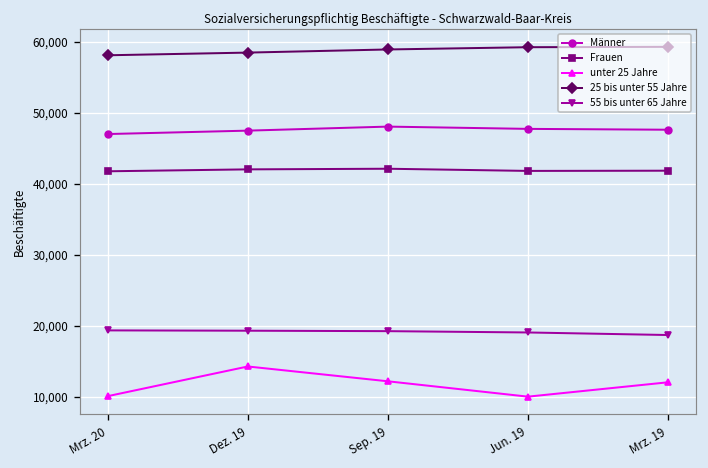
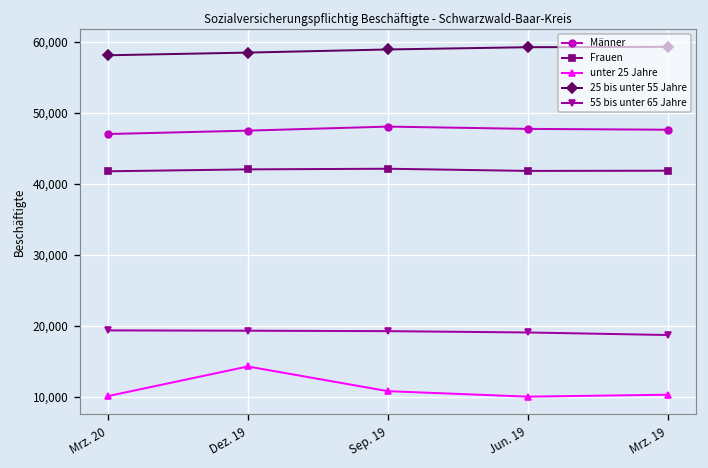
unter 25 Jahre, Sep. 19: 12,000 -> 11,000
unter 25 Jahre, Mrz. 19: 12,000 -> 10,000
